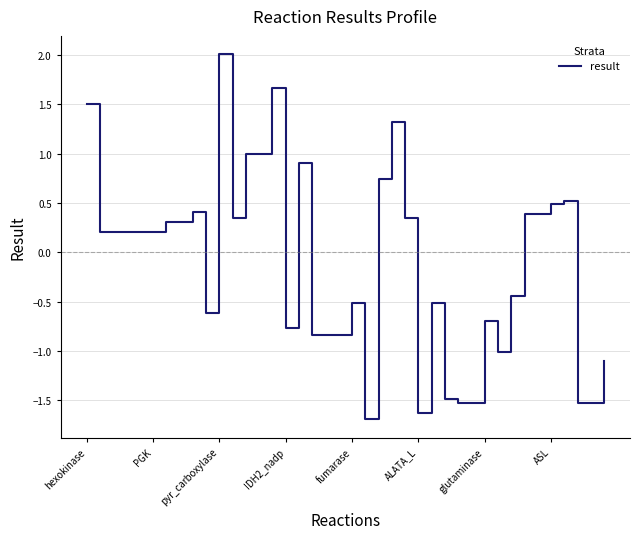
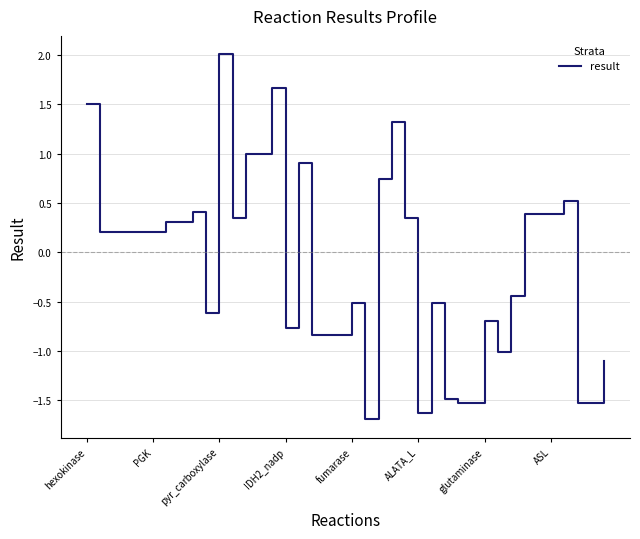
ASL: 0.5 -> 0.4
